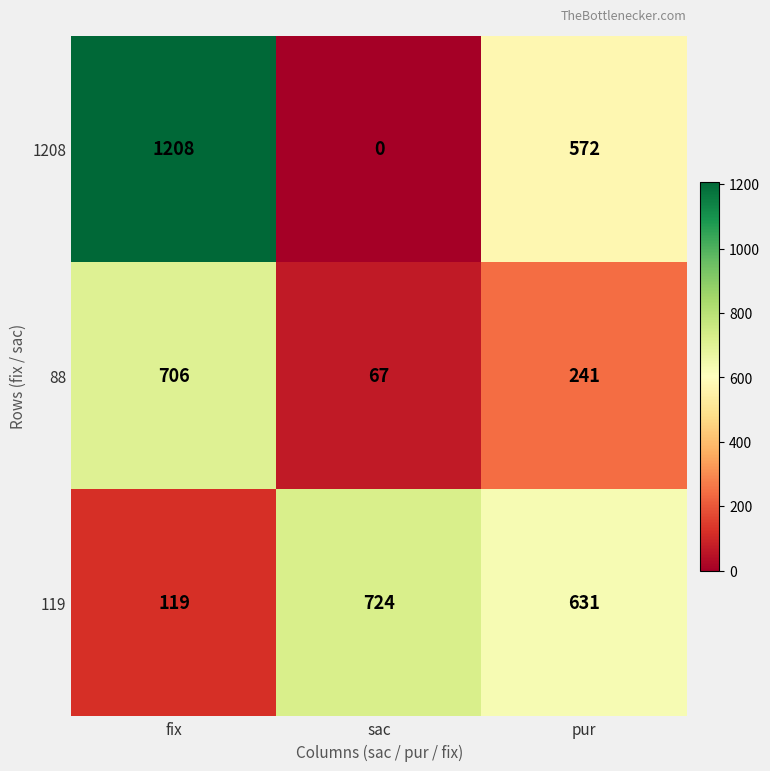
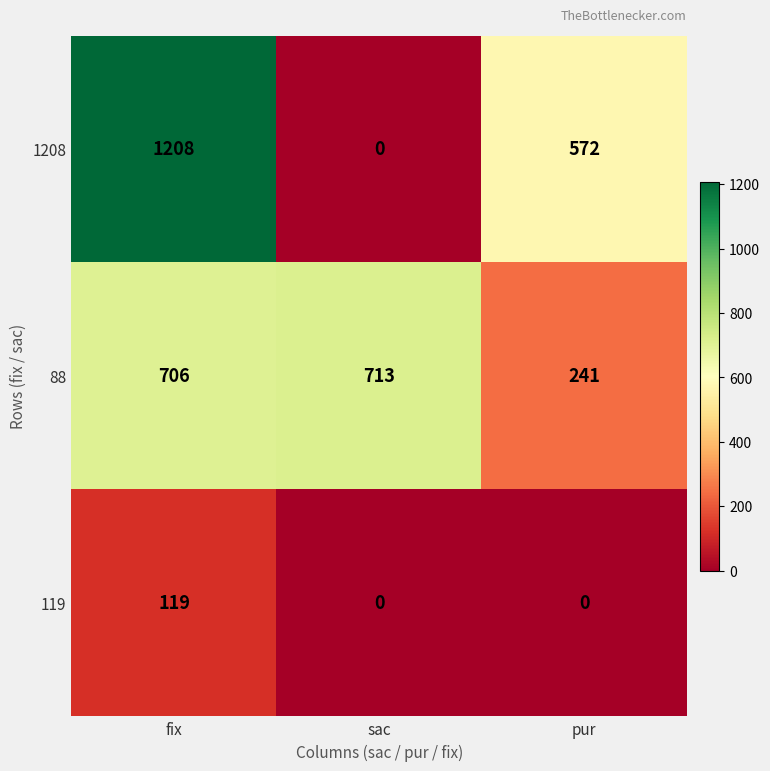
88, sac: 67 -> 713
119, sac: 724 -> 0
119, pur: 631 -> 0
